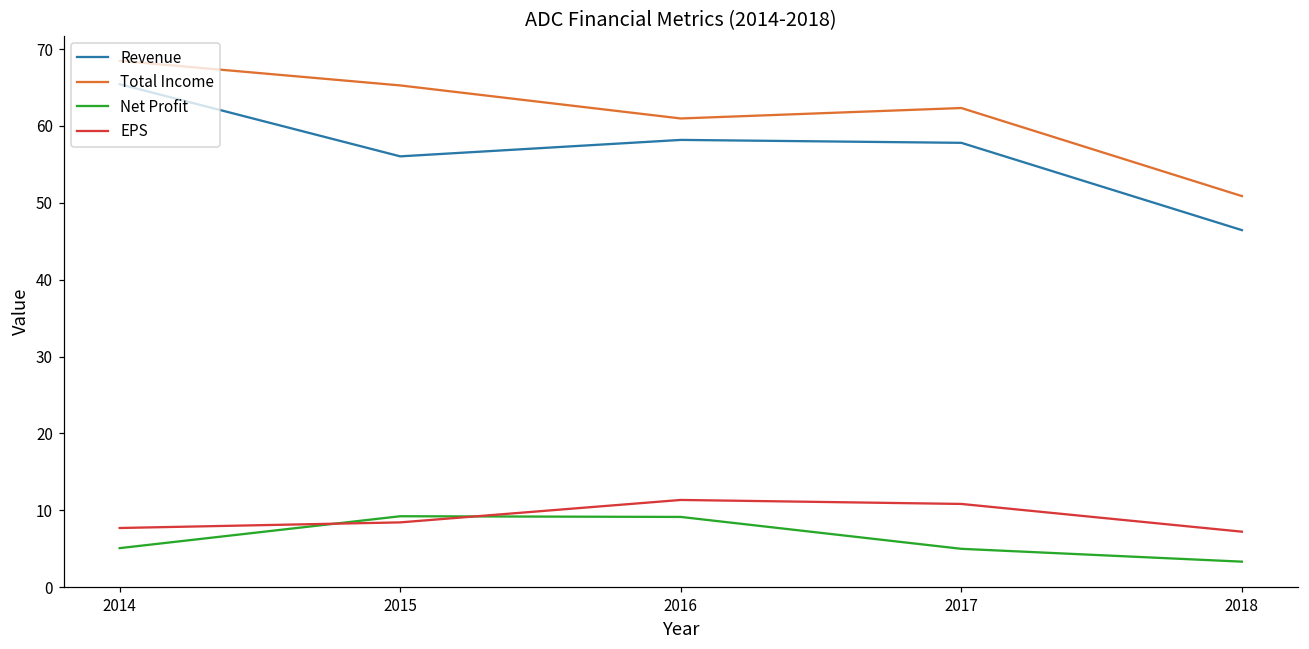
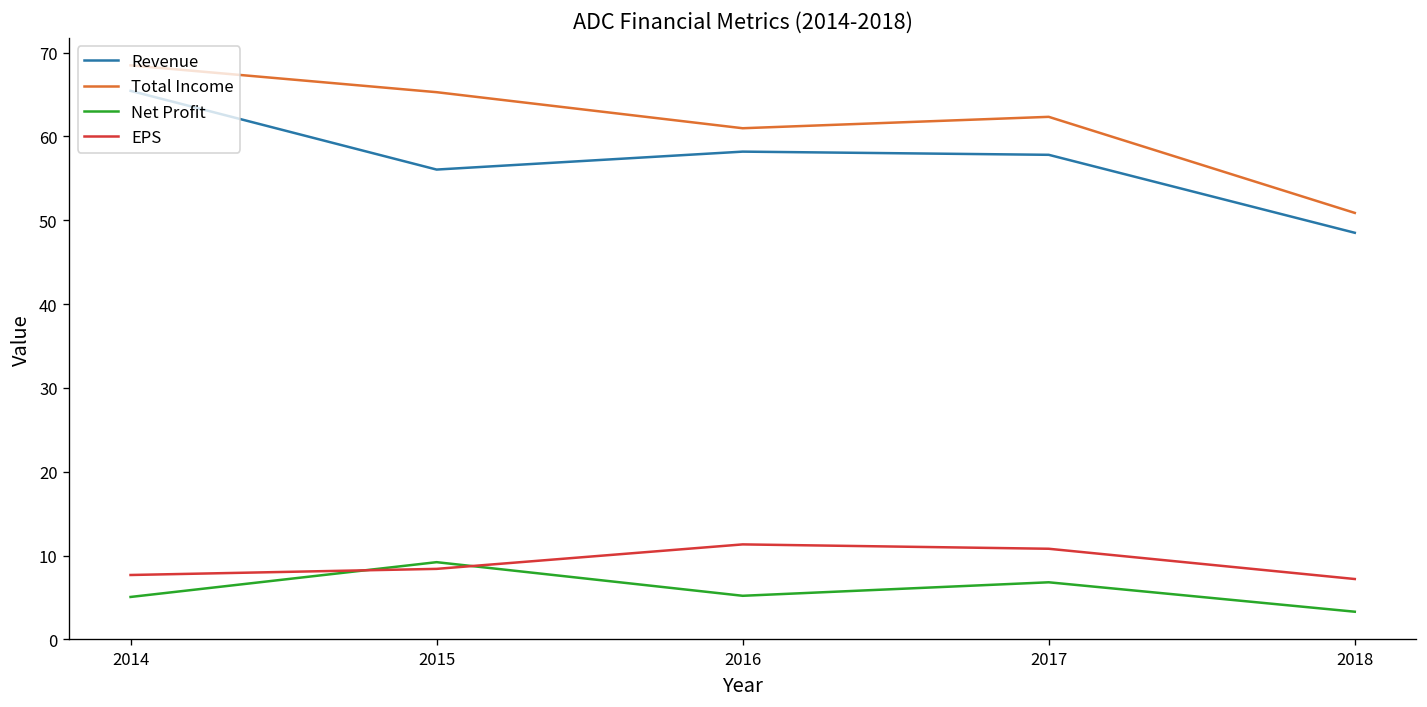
Net Profit, 2016: 9 -> 5
Net Profit, 2017: 5 -> 7
Revenue, 2018: 46 -> 49
